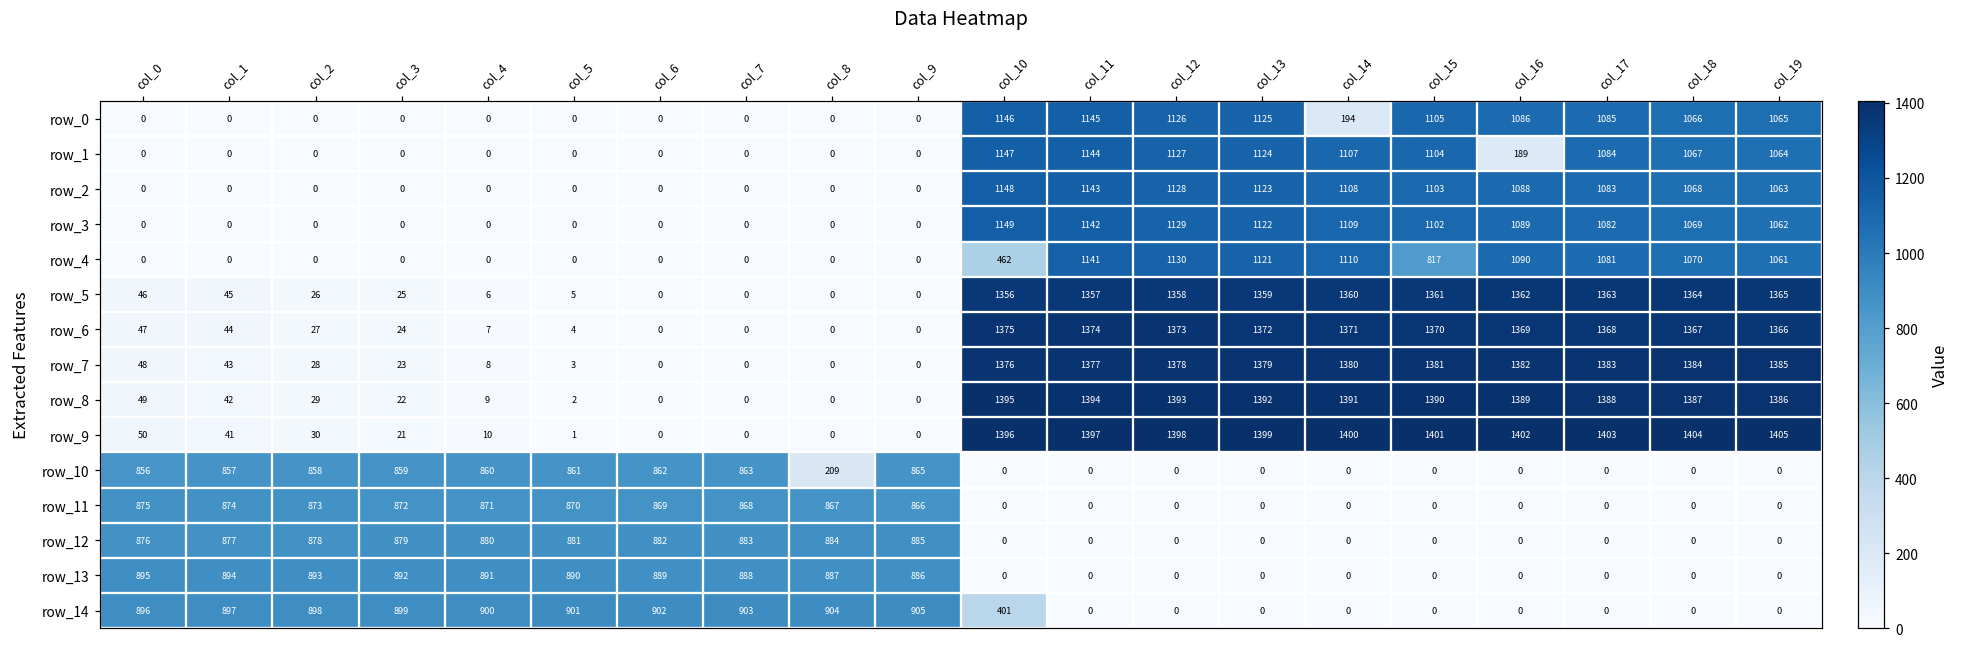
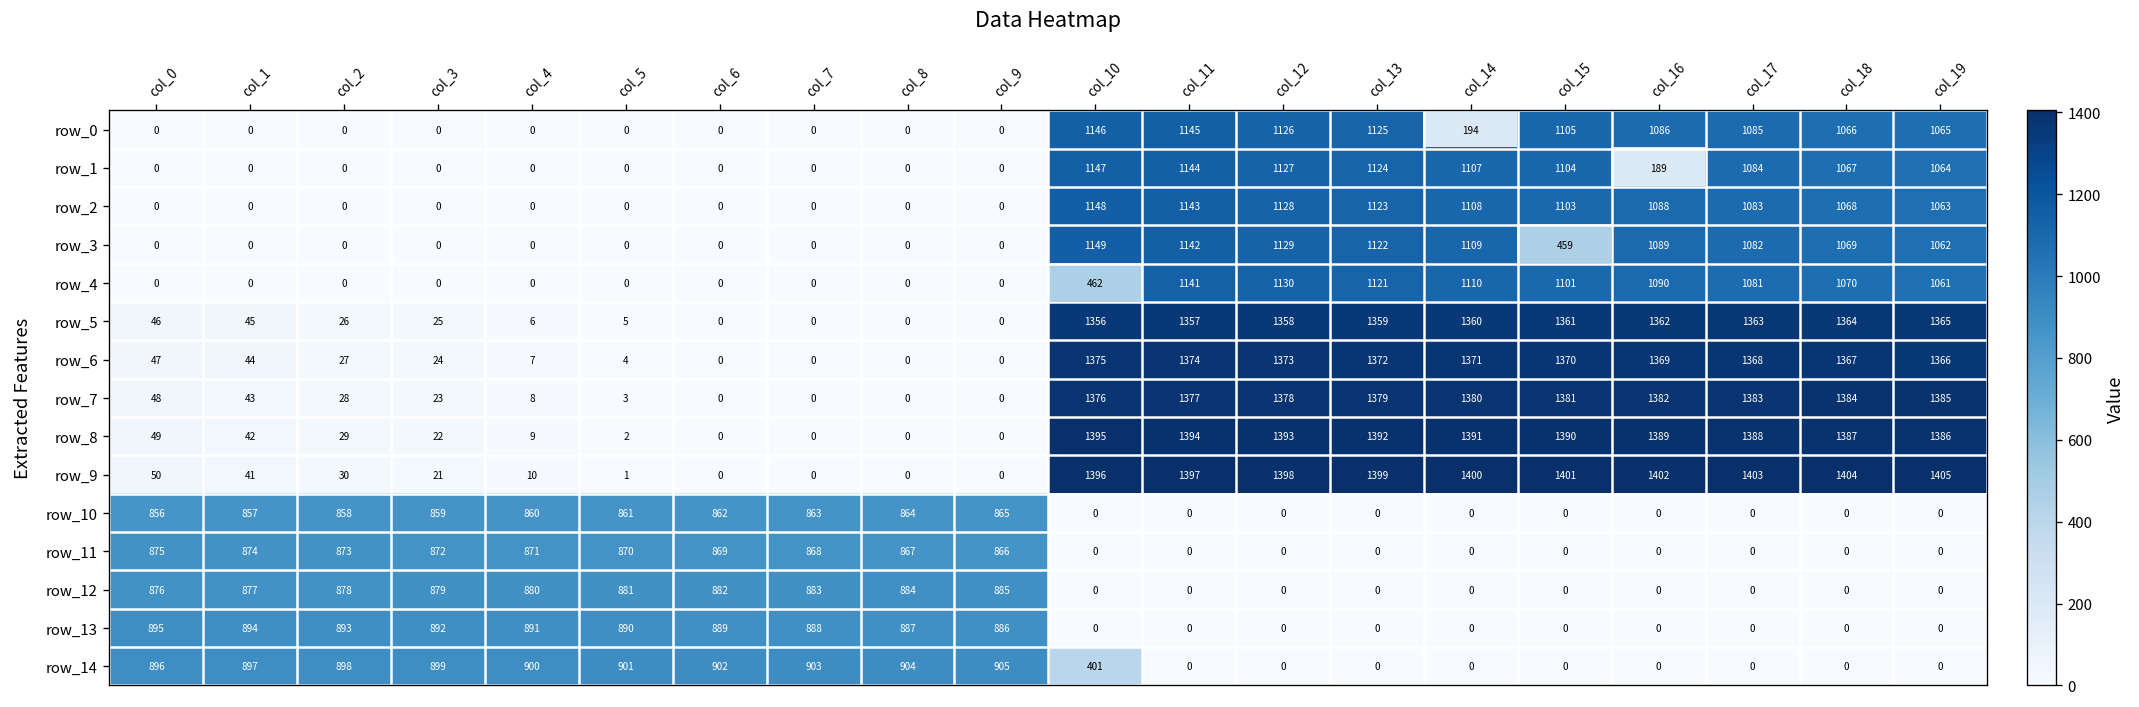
row_3, col_15: 1102 -> 459
row_4, col_15: 817 -> 1101
row_10, col_8: 209 -> 864
